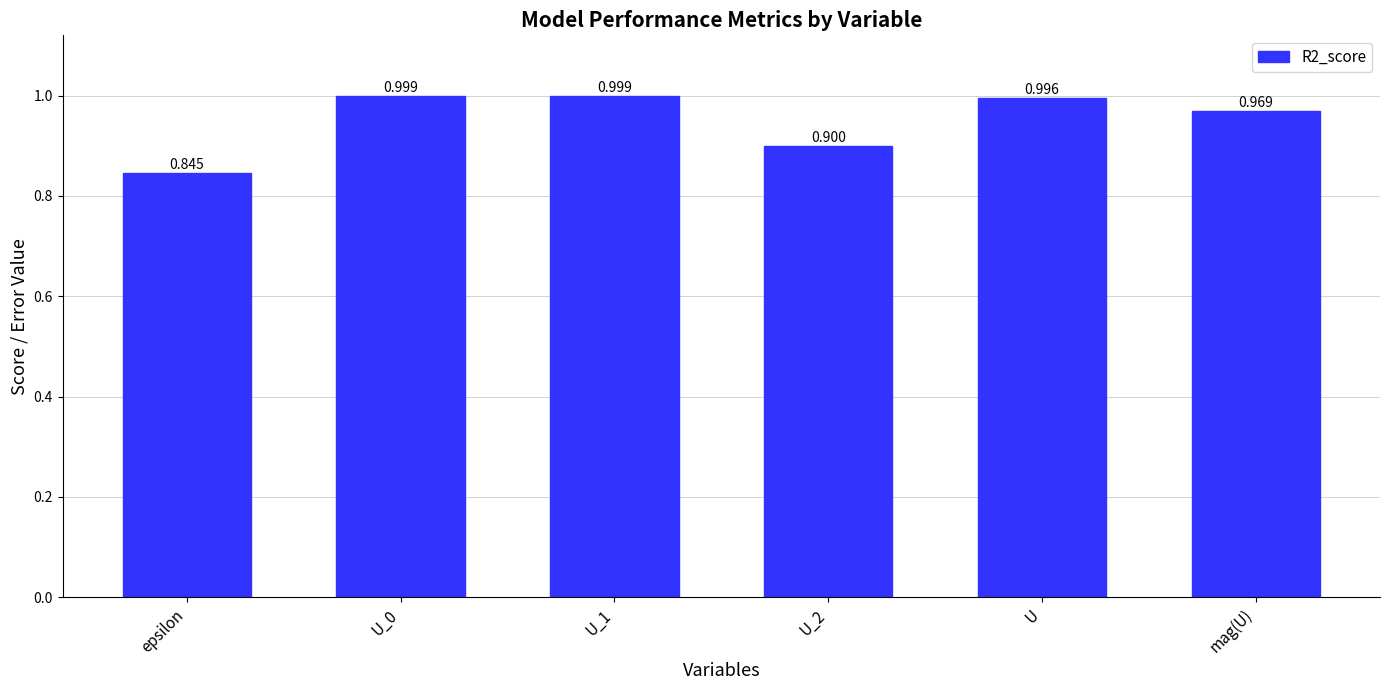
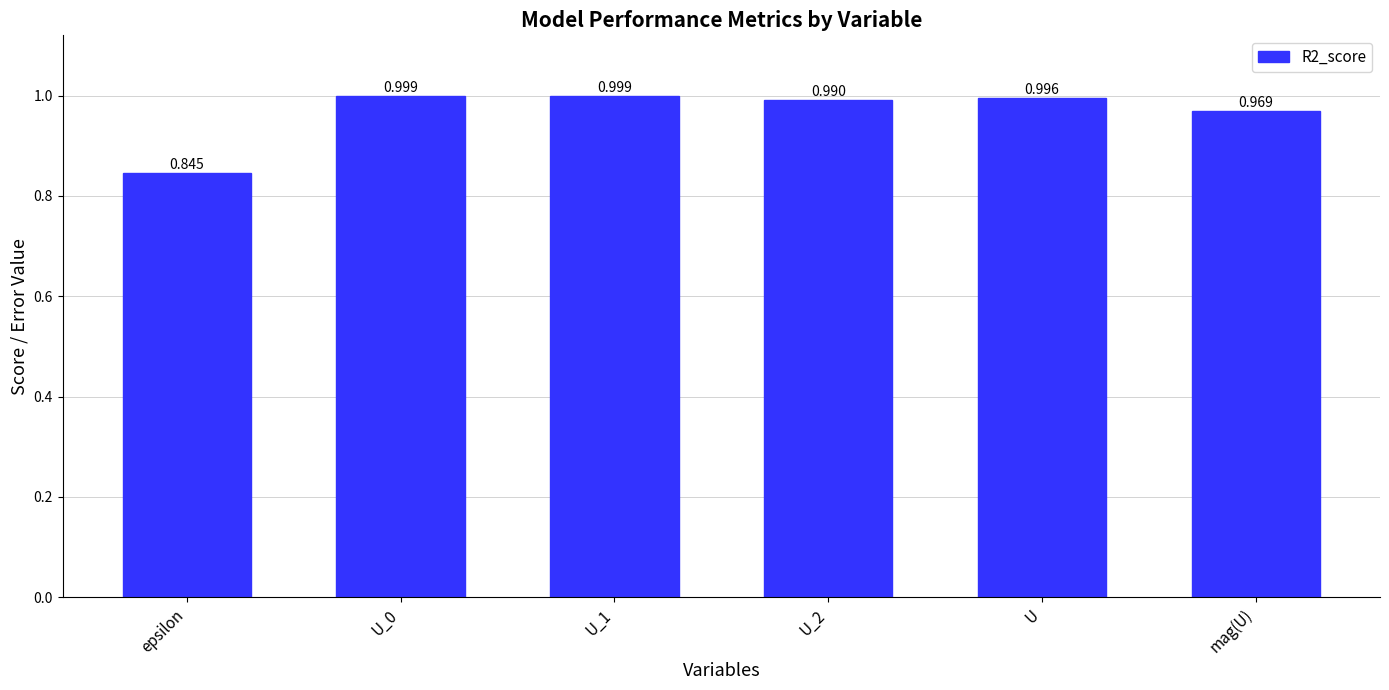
U_2: 0.900 -> 0.990
